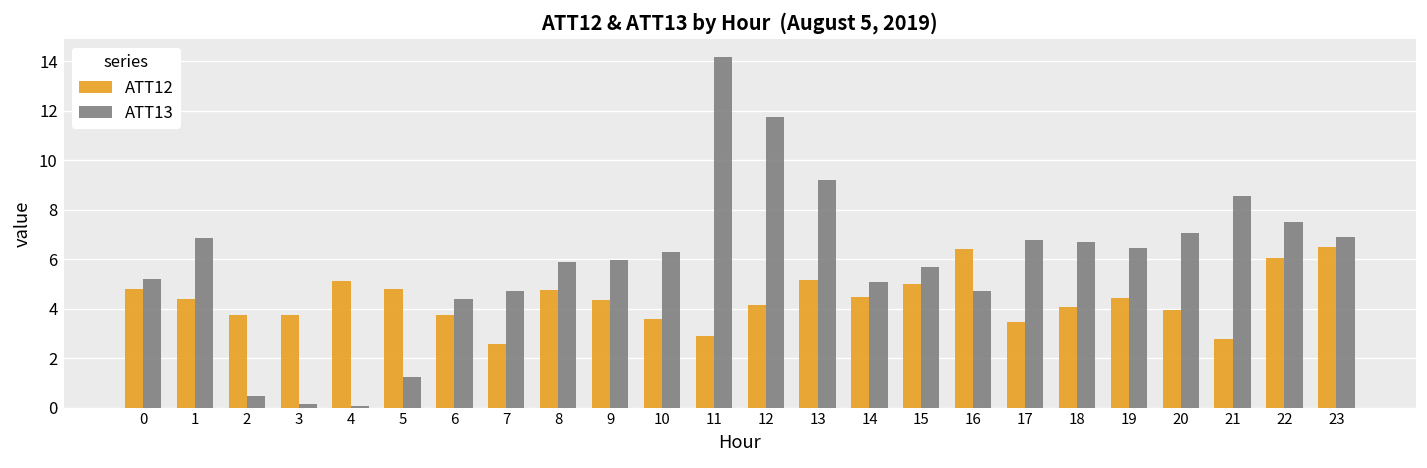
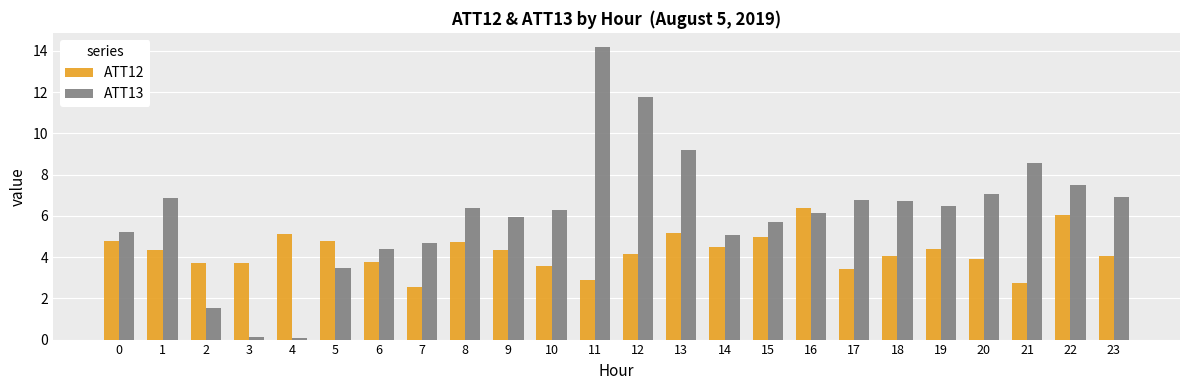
ATT13, 2: 0.5 -> 1.5
ATT13, 5: 1.2 -> 3.5
ATT13, 8: 5.9 -> 6.4
ATT13, 16: 4.7 -> 6.1
ATT12, 23: 6.5 -> 4.0
